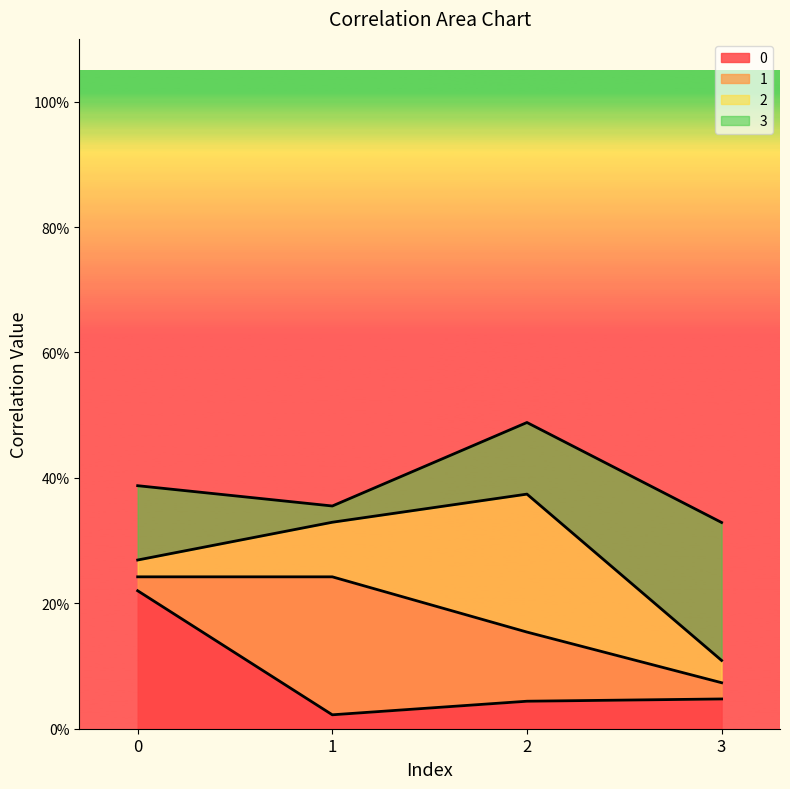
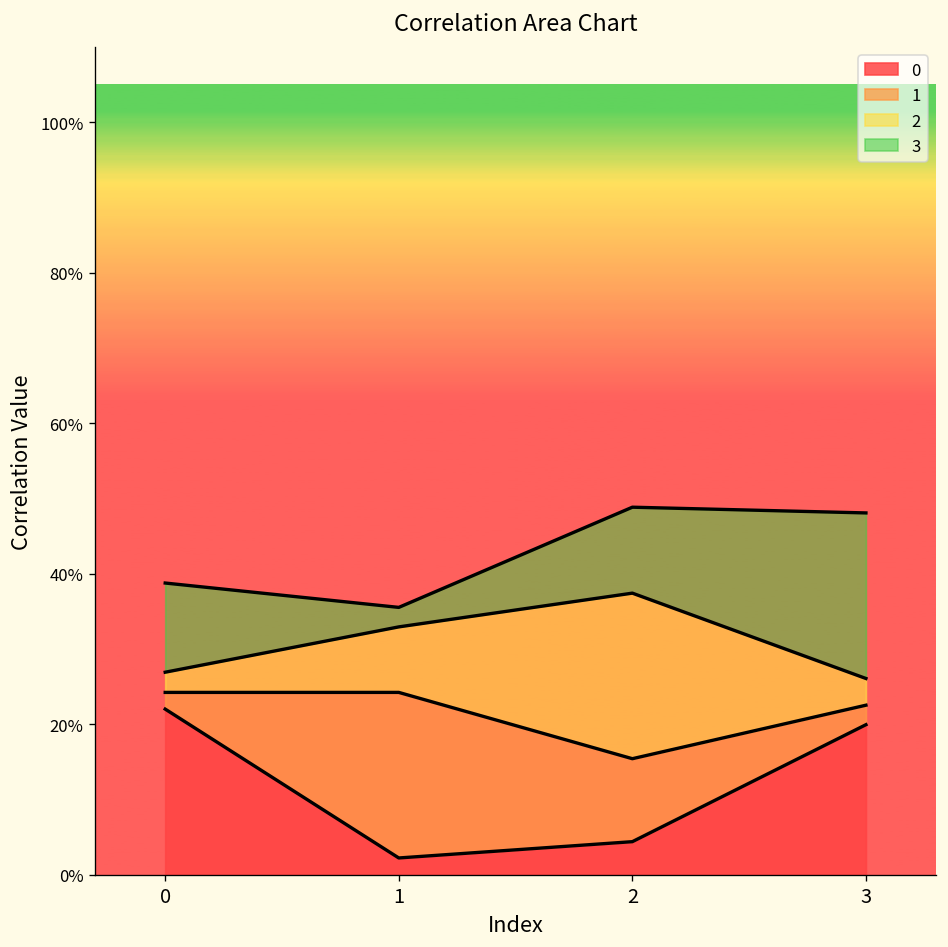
0, 3: 5% -> 20%
